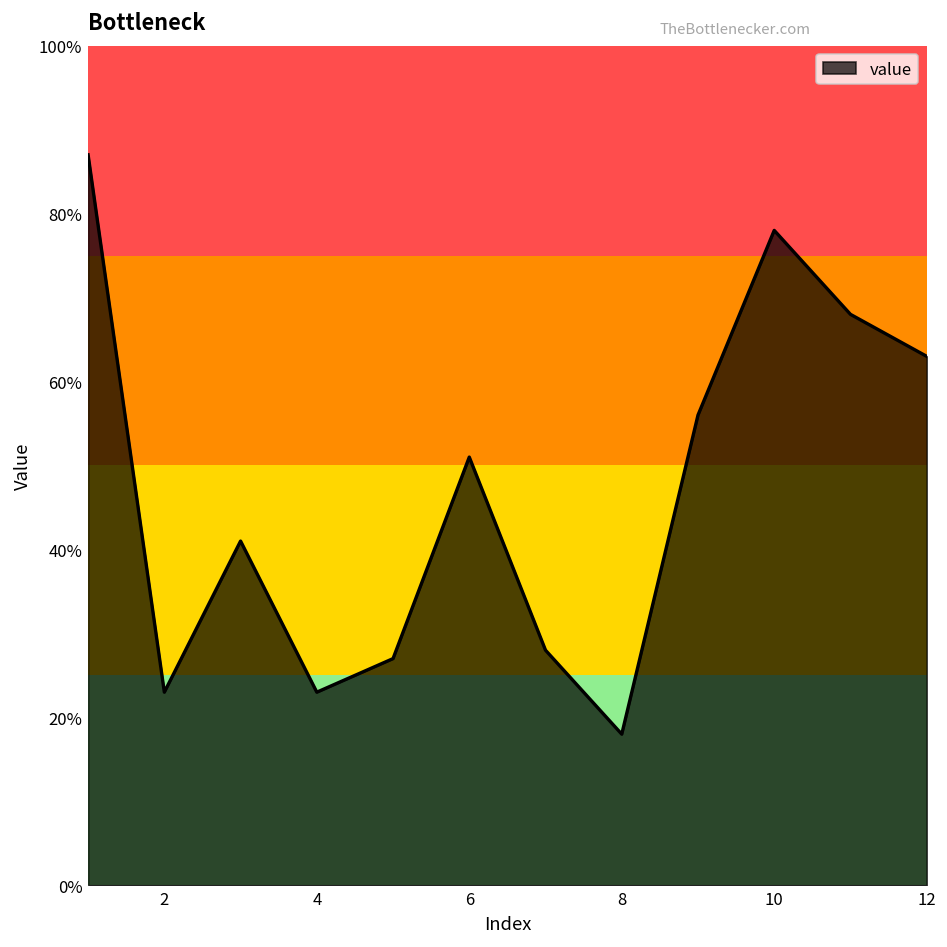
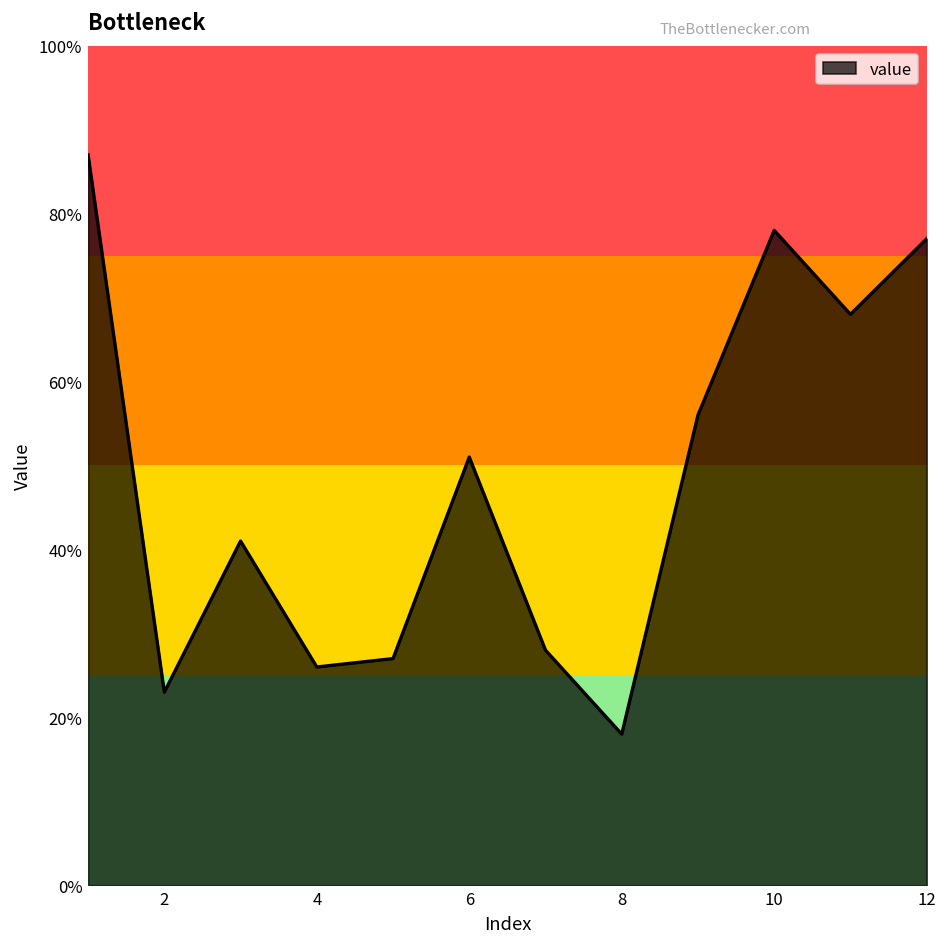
4: 23% -> 26%
12: 63% -> 77%
